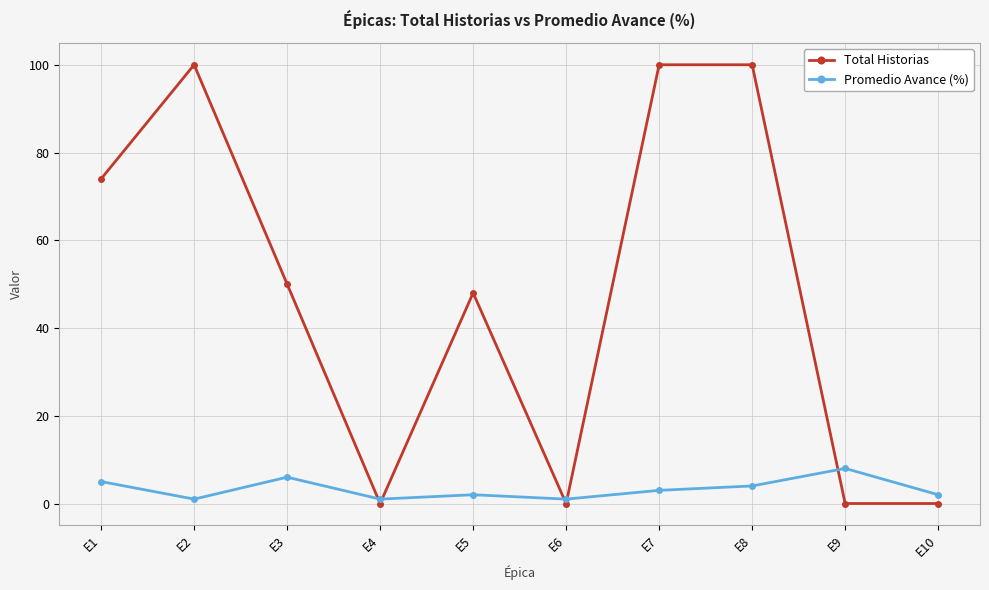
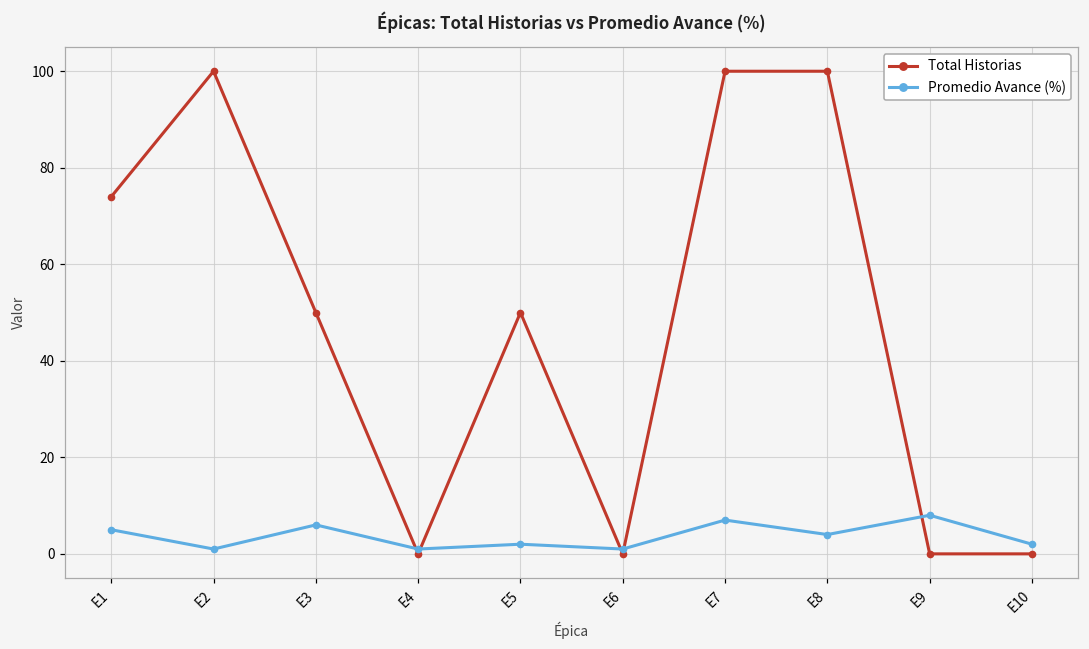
Total Historias, E5: 48 -> 50
Promedio Avance (%), E7: 3 -> 7
